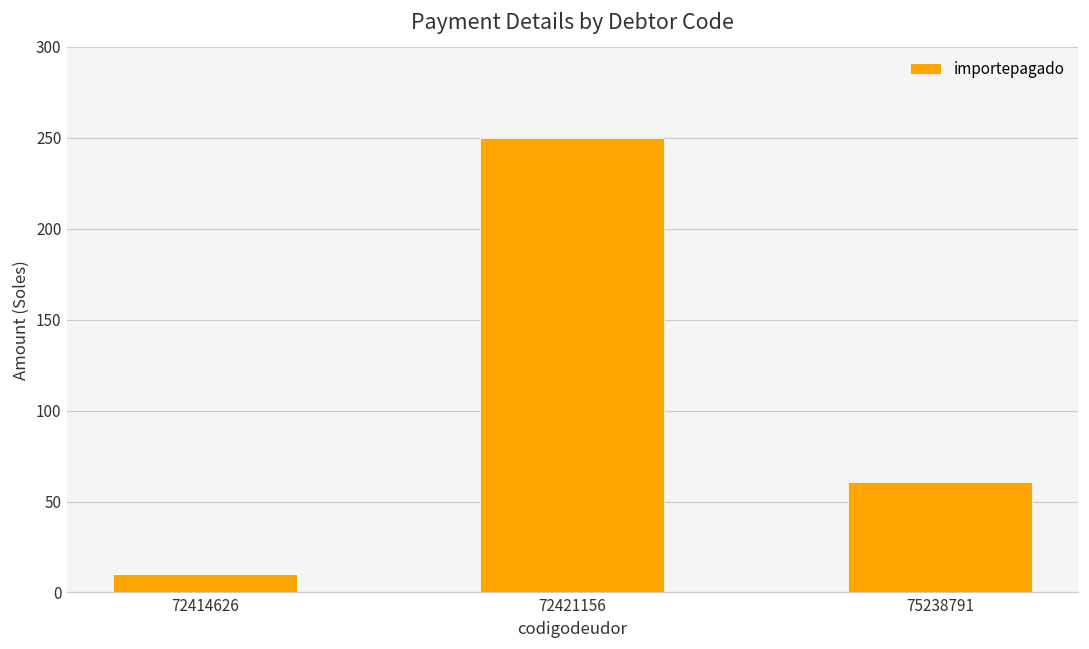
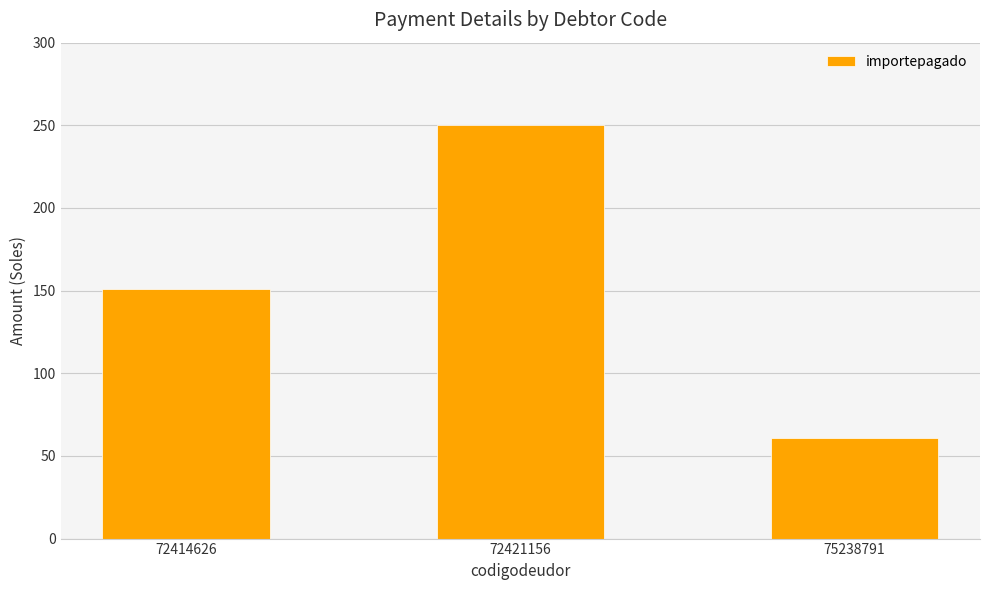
72414626: 10 -> 151
